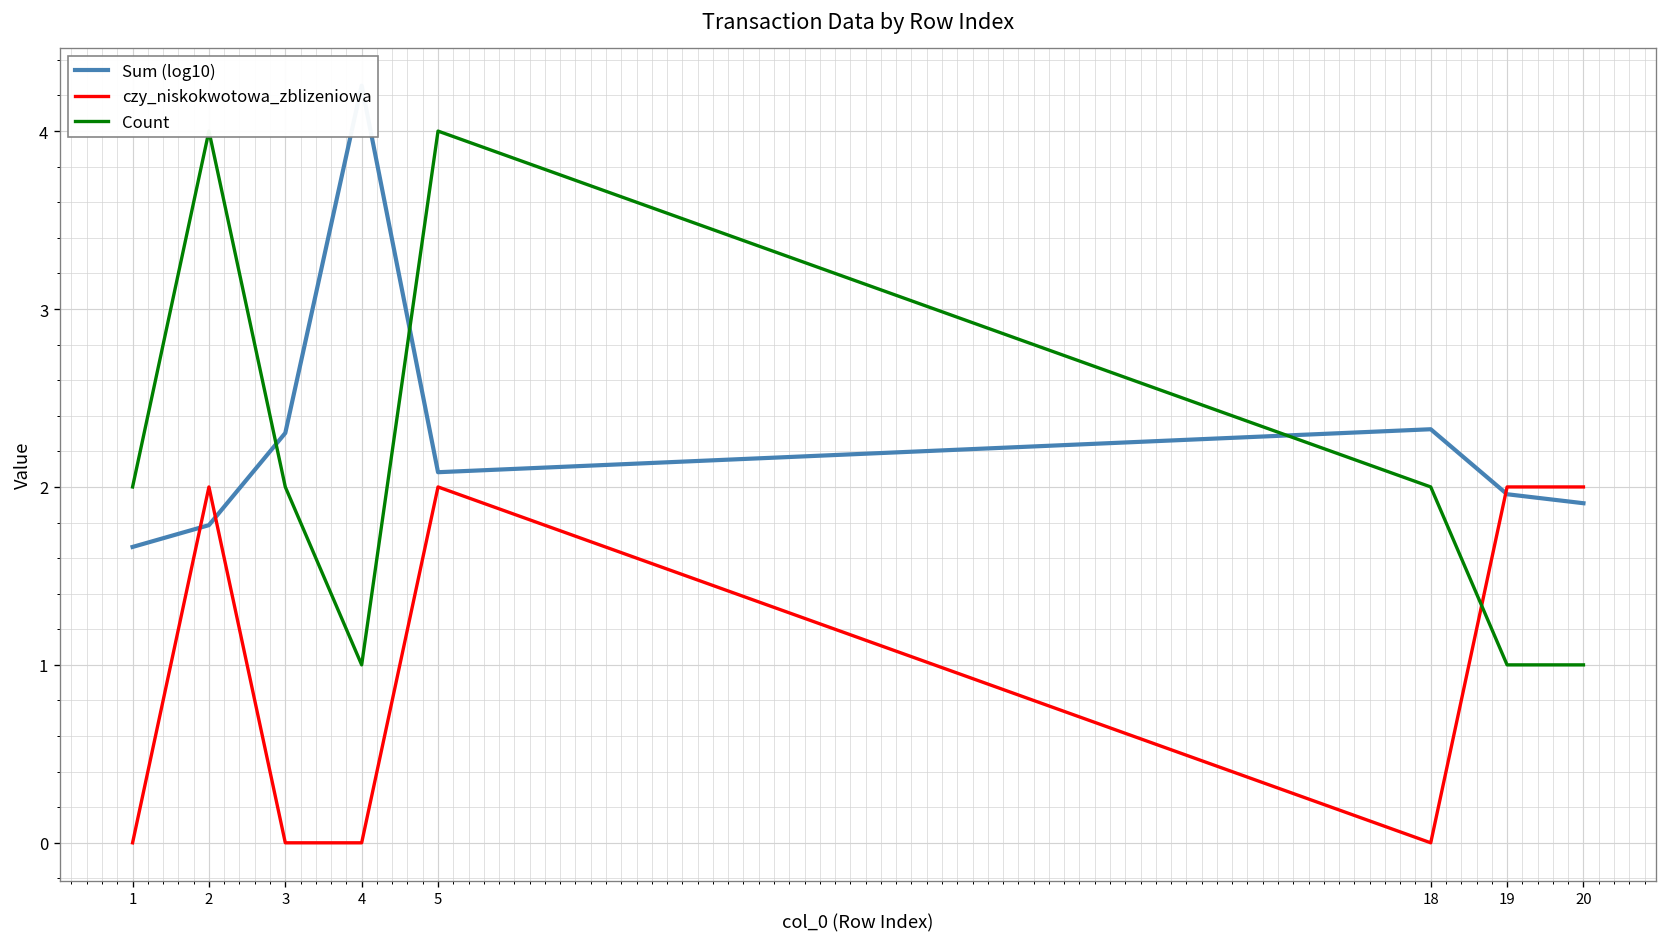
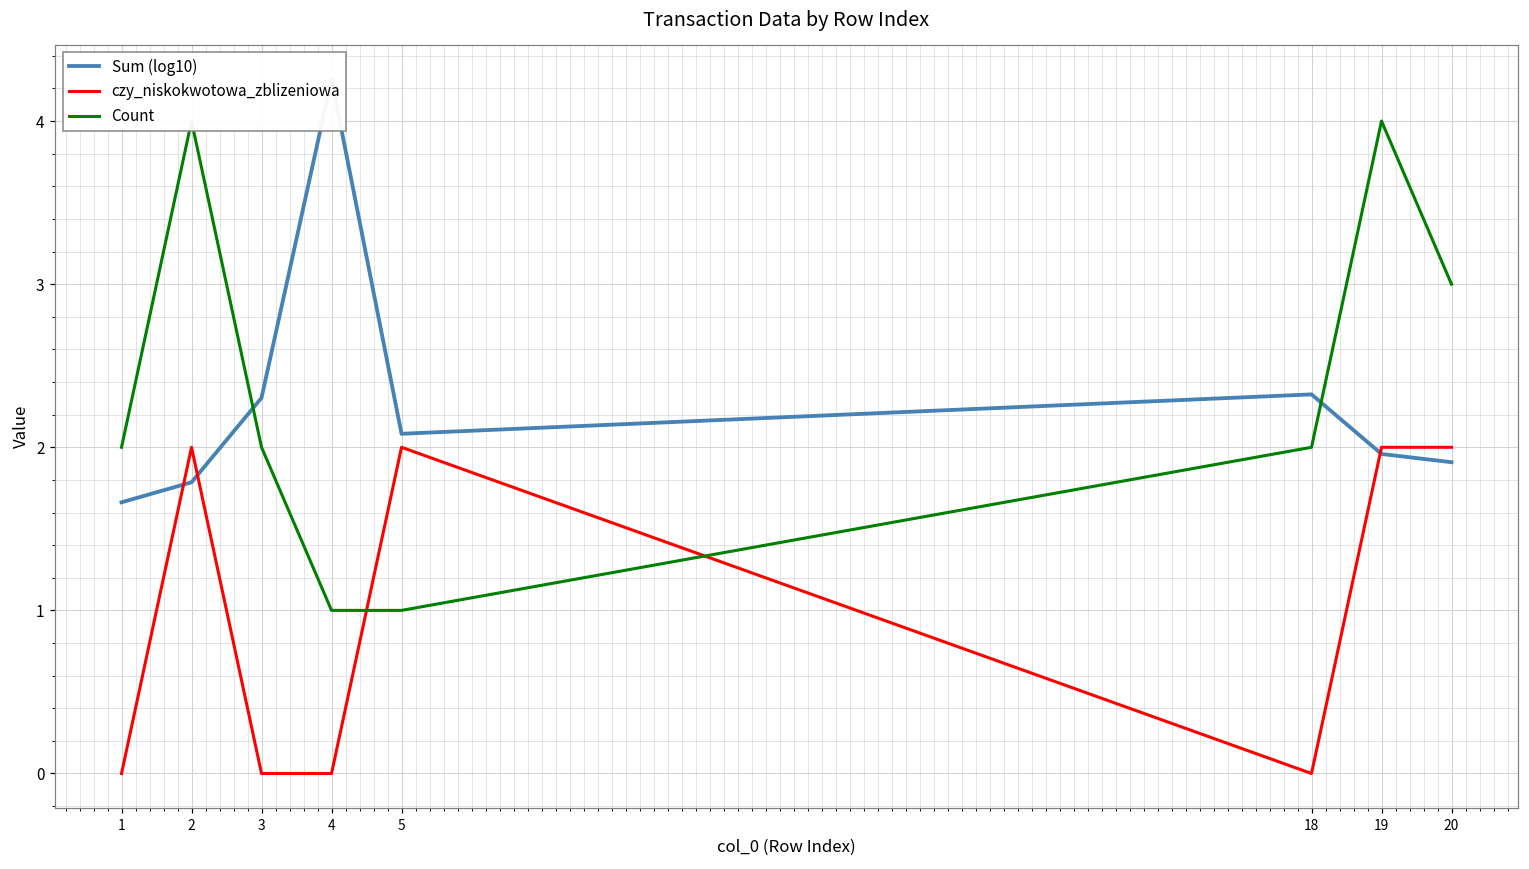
Count, 5: 4 -> 1
Count, 19: 1 -> 4
Count, 20: 1 -> 3
